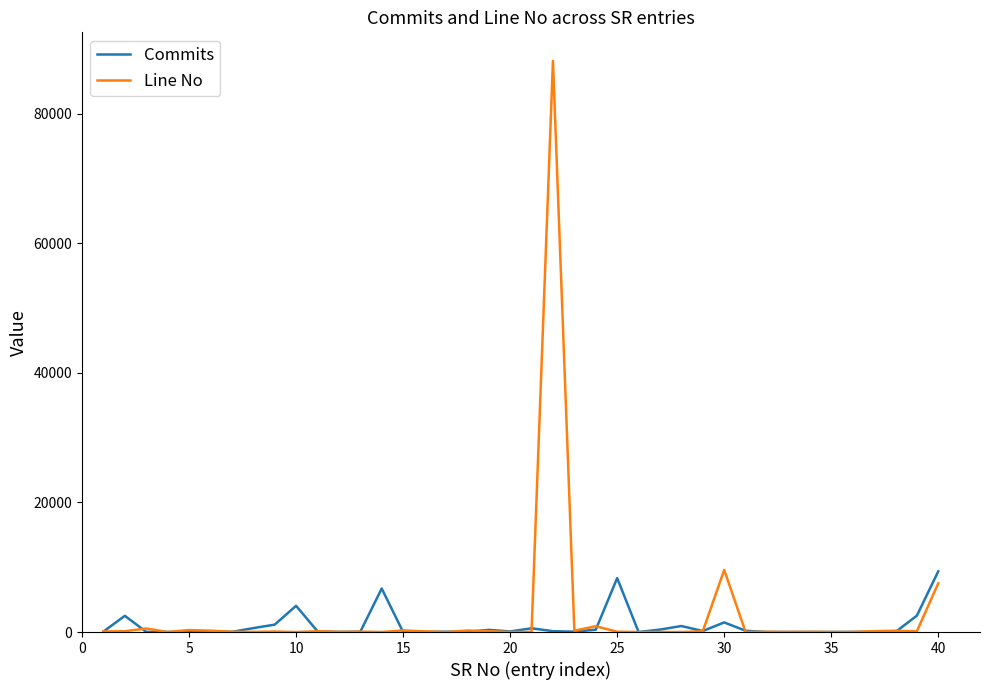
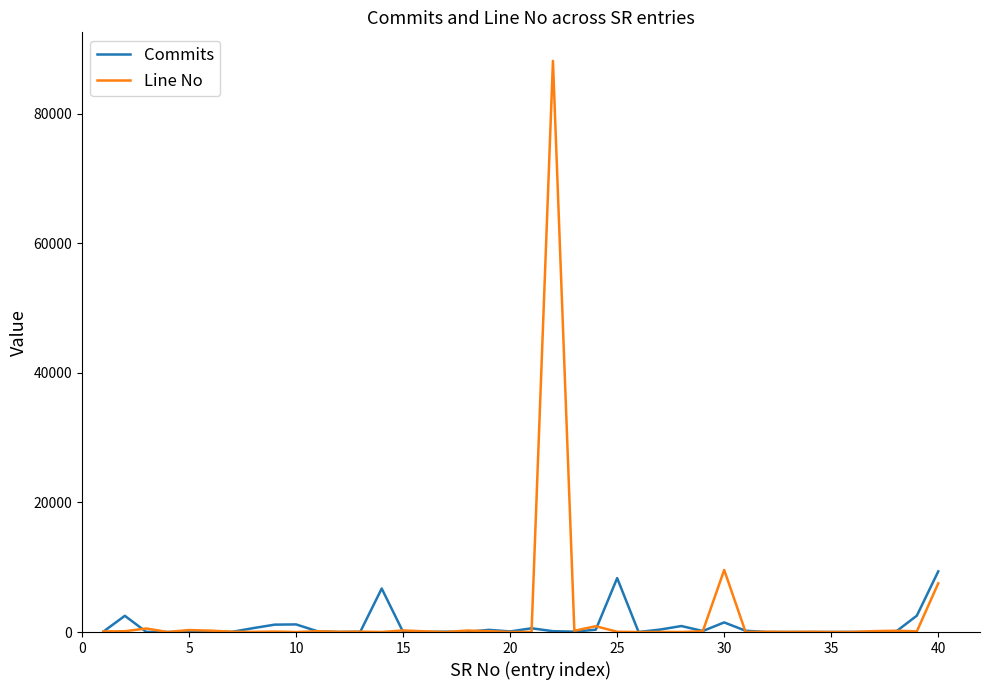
Commits, 10: 4000 -> 1000
